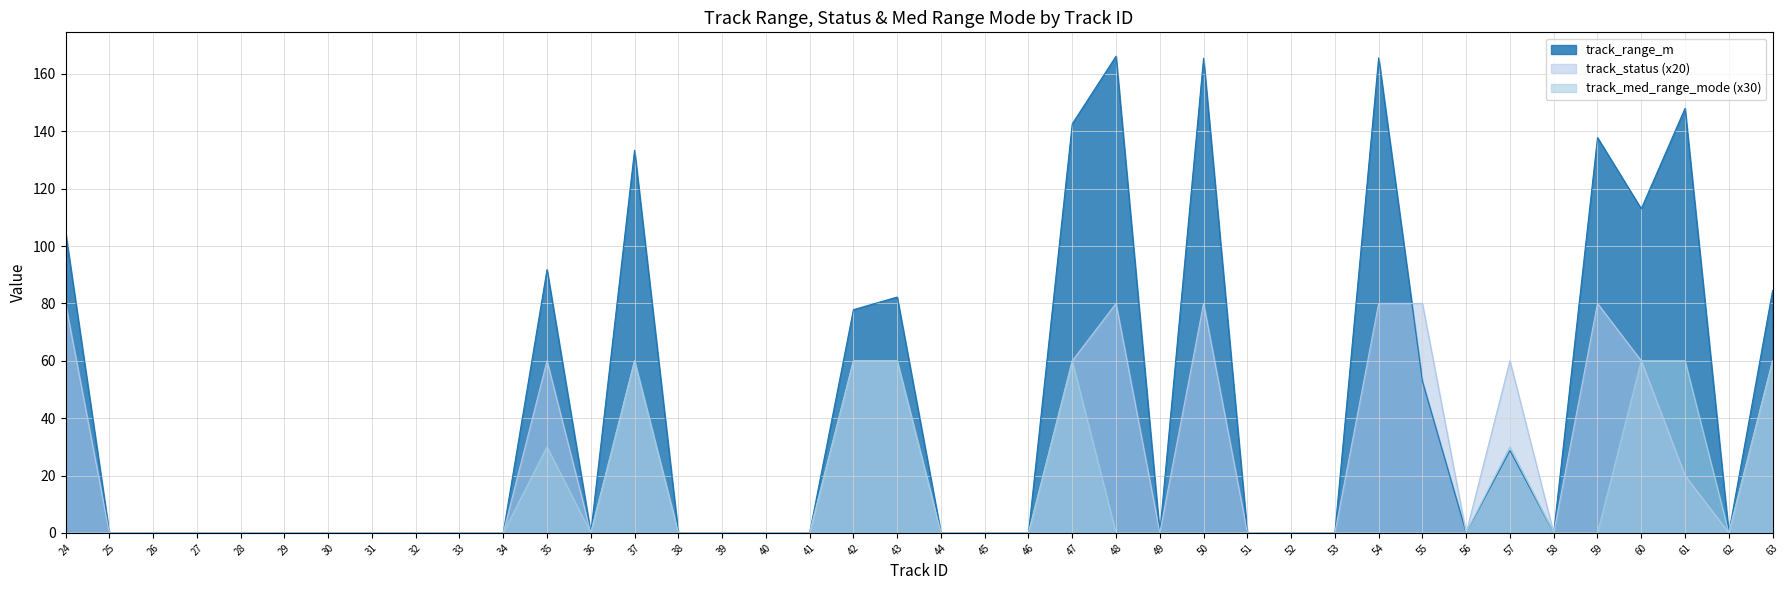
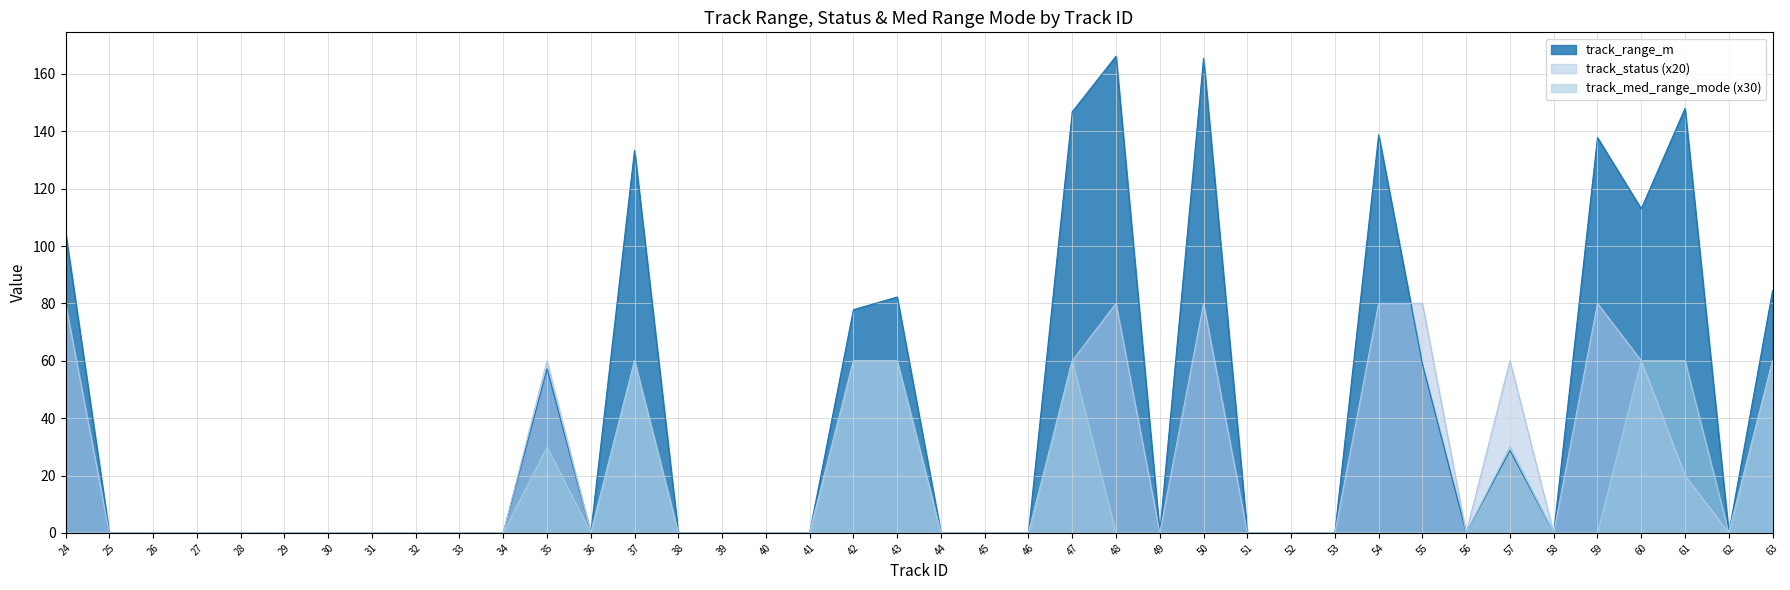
track_range_m, 35: 92 -> 57
track_range_m, 47: 143 -> 147
track_range_m, 54: 166 -> 139
track_range_m, 55: 53 -> 59
